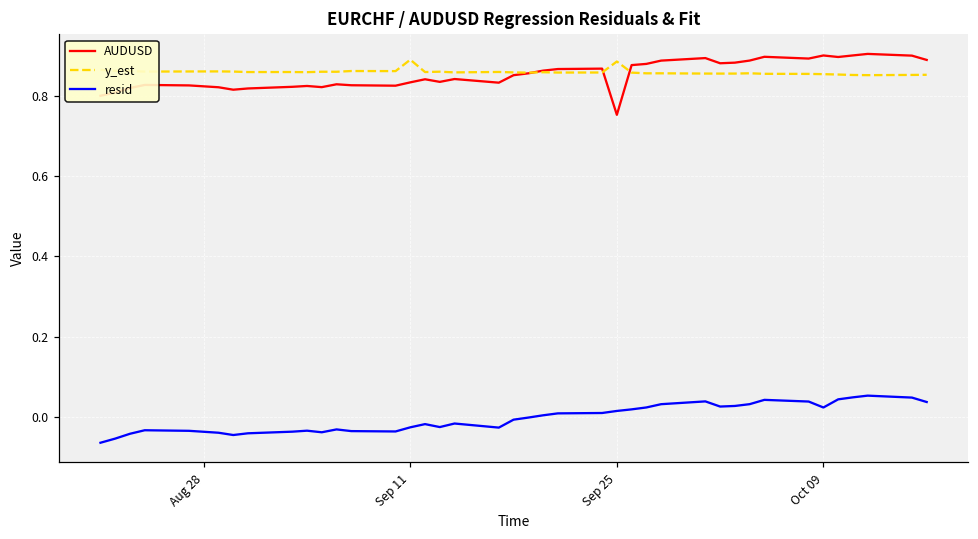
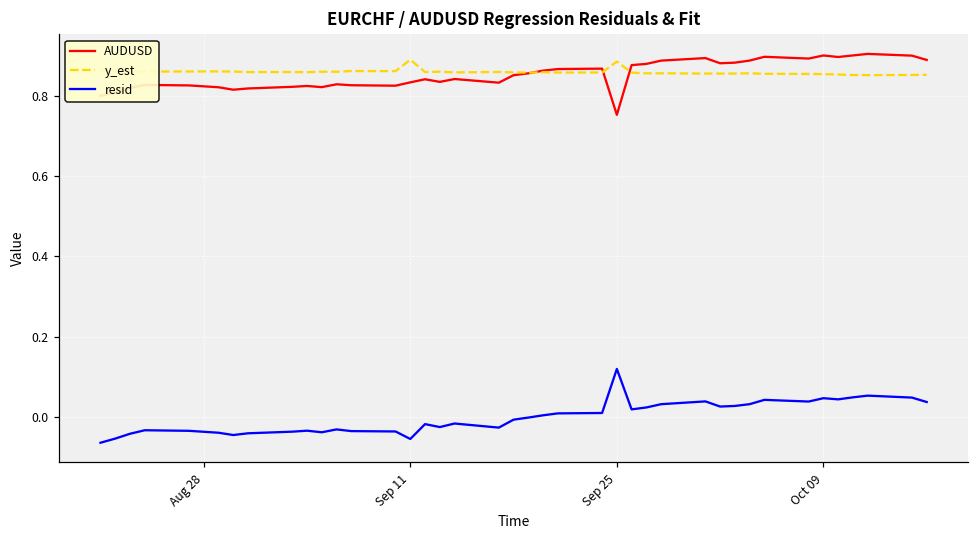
resid, Sep 11: -0.03 -> -0.06
resid, Sep 25: 0.01 -> 0.12
resid, Oct 09: 0.02 -> 0.05
